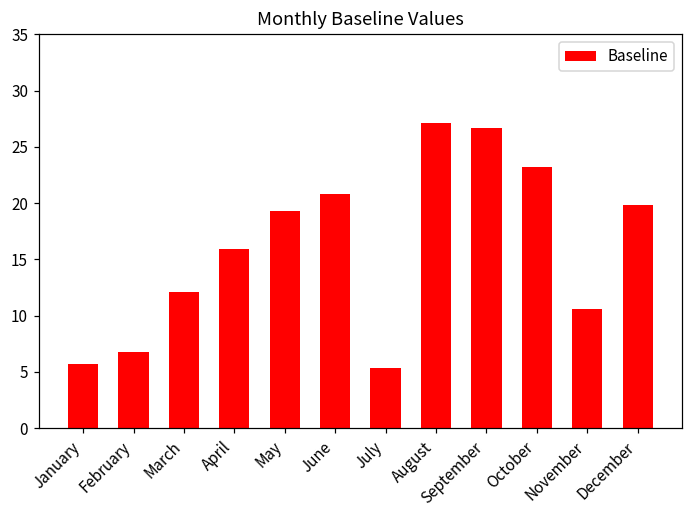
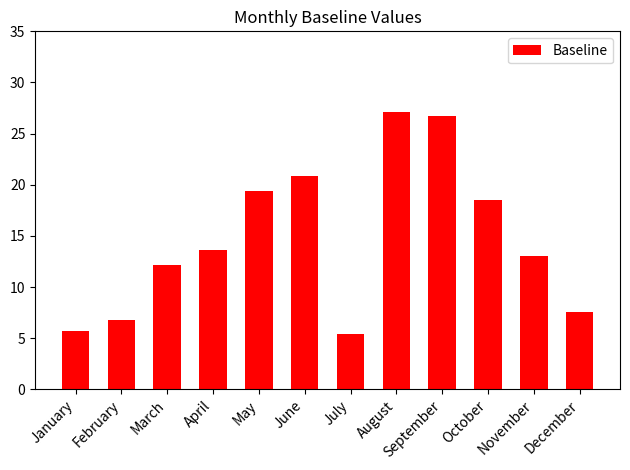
April: 15.9 -> 13.6
October: 23.2 -> 18.5
November: 10.6 -> 13.0
December: 19.8 -> 7.5
